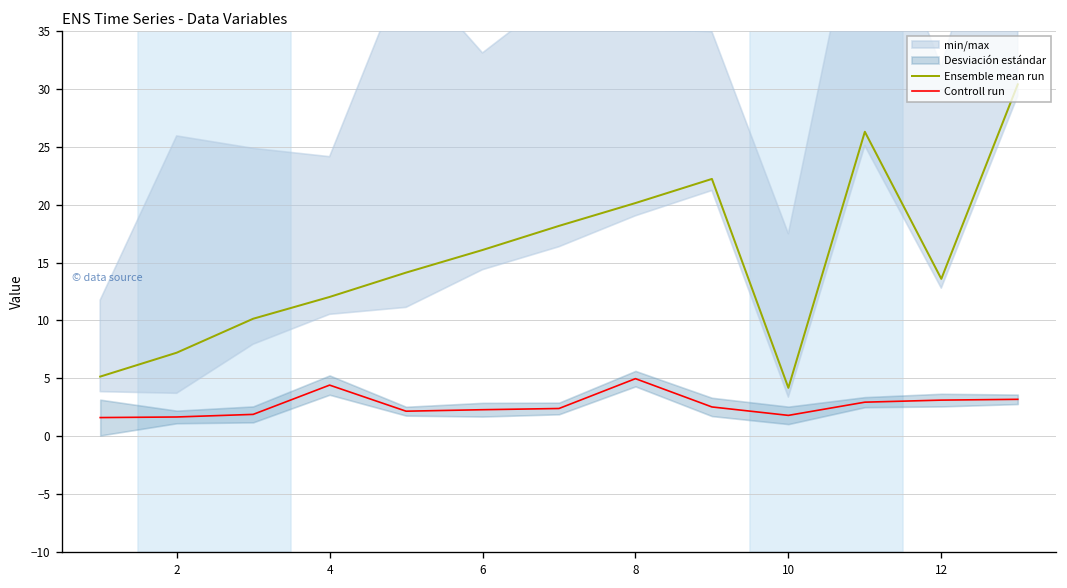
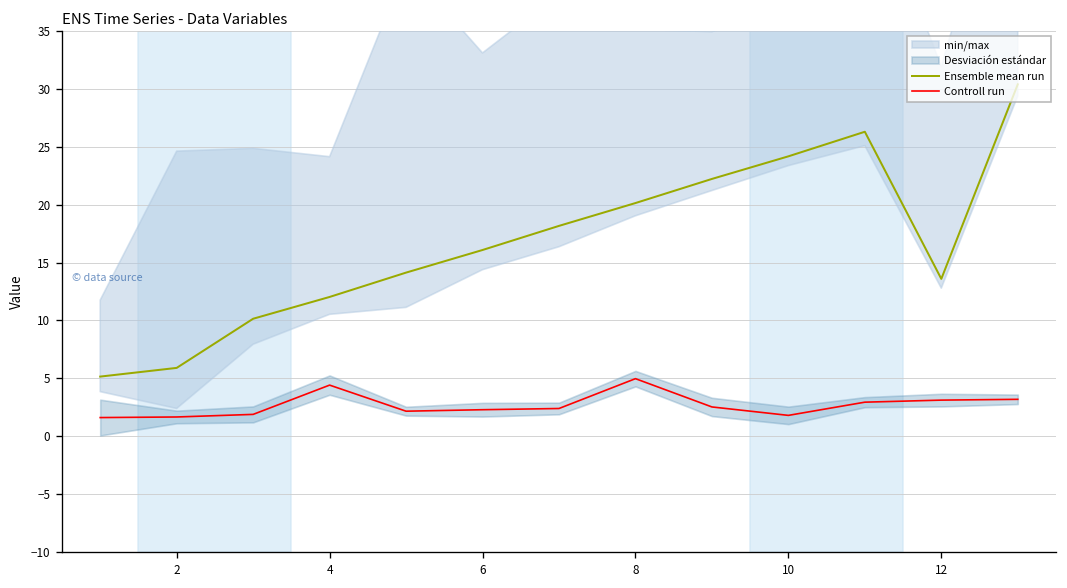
Ensemble mean run, 2: 7 -> 6
Ensemble mean run, 10: 4 -> 24
